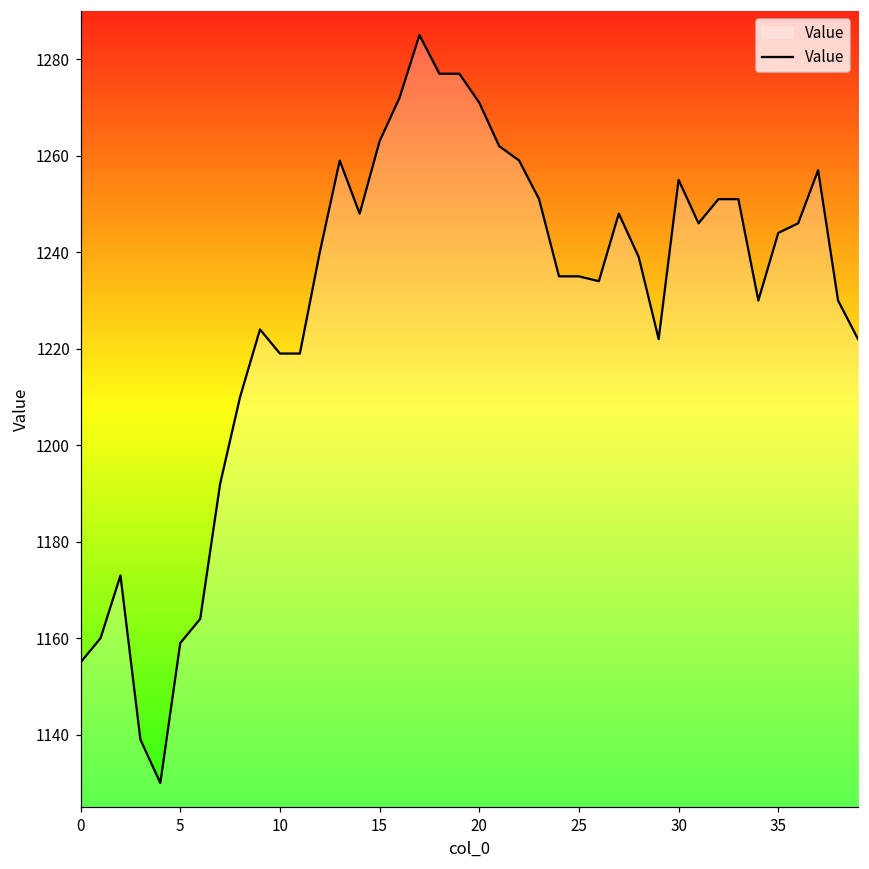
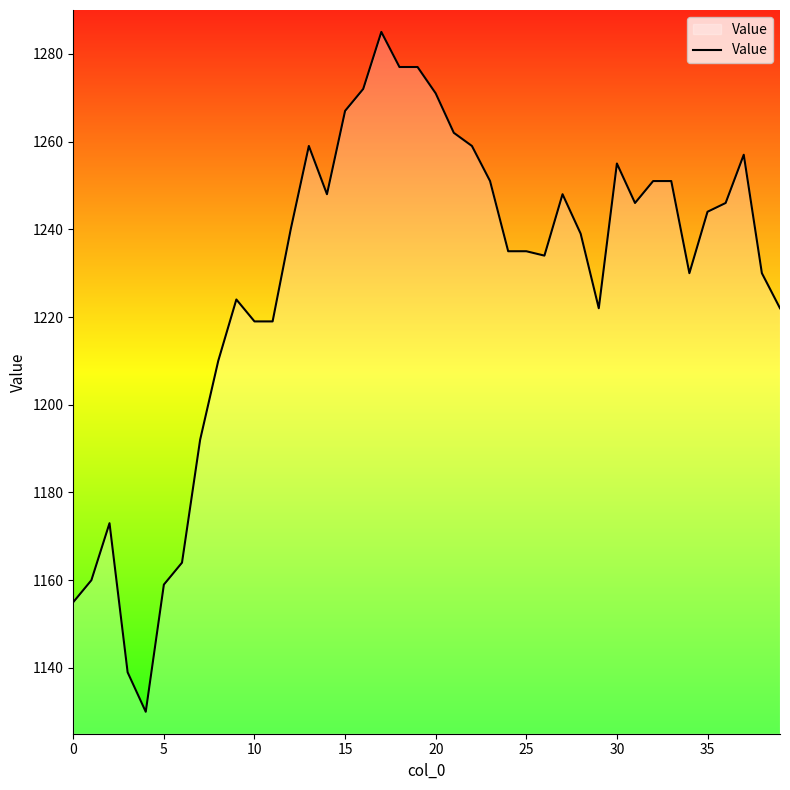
15: 1263 -> 1267
